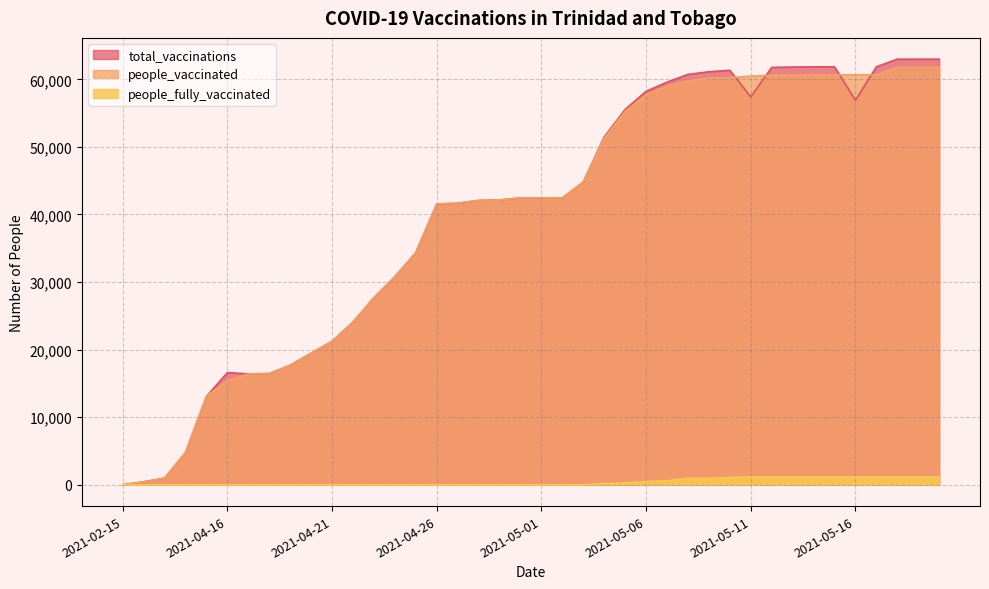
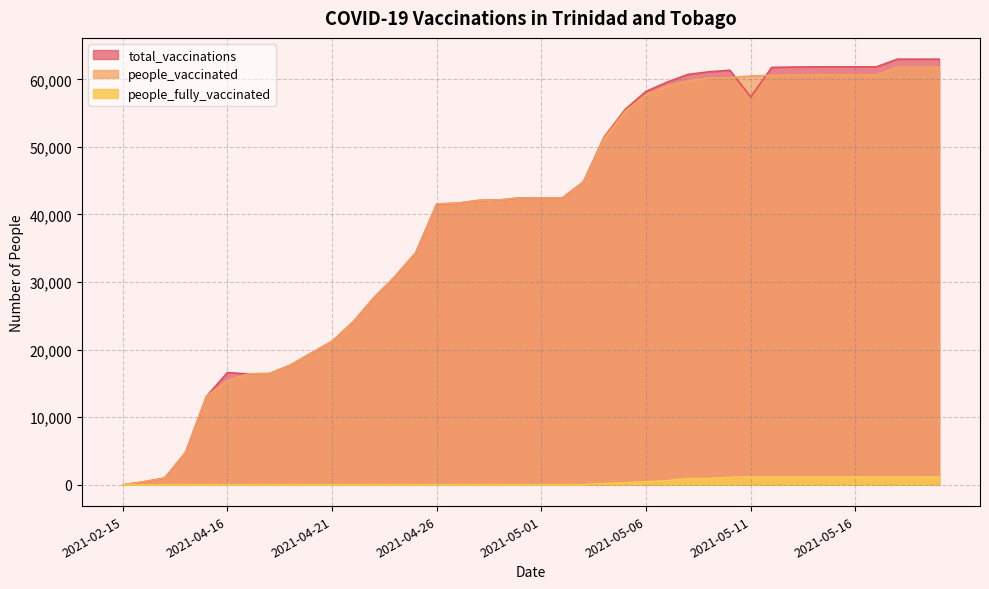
total_vaccinations, 2021-05-16: 57,000 -> 62,000
